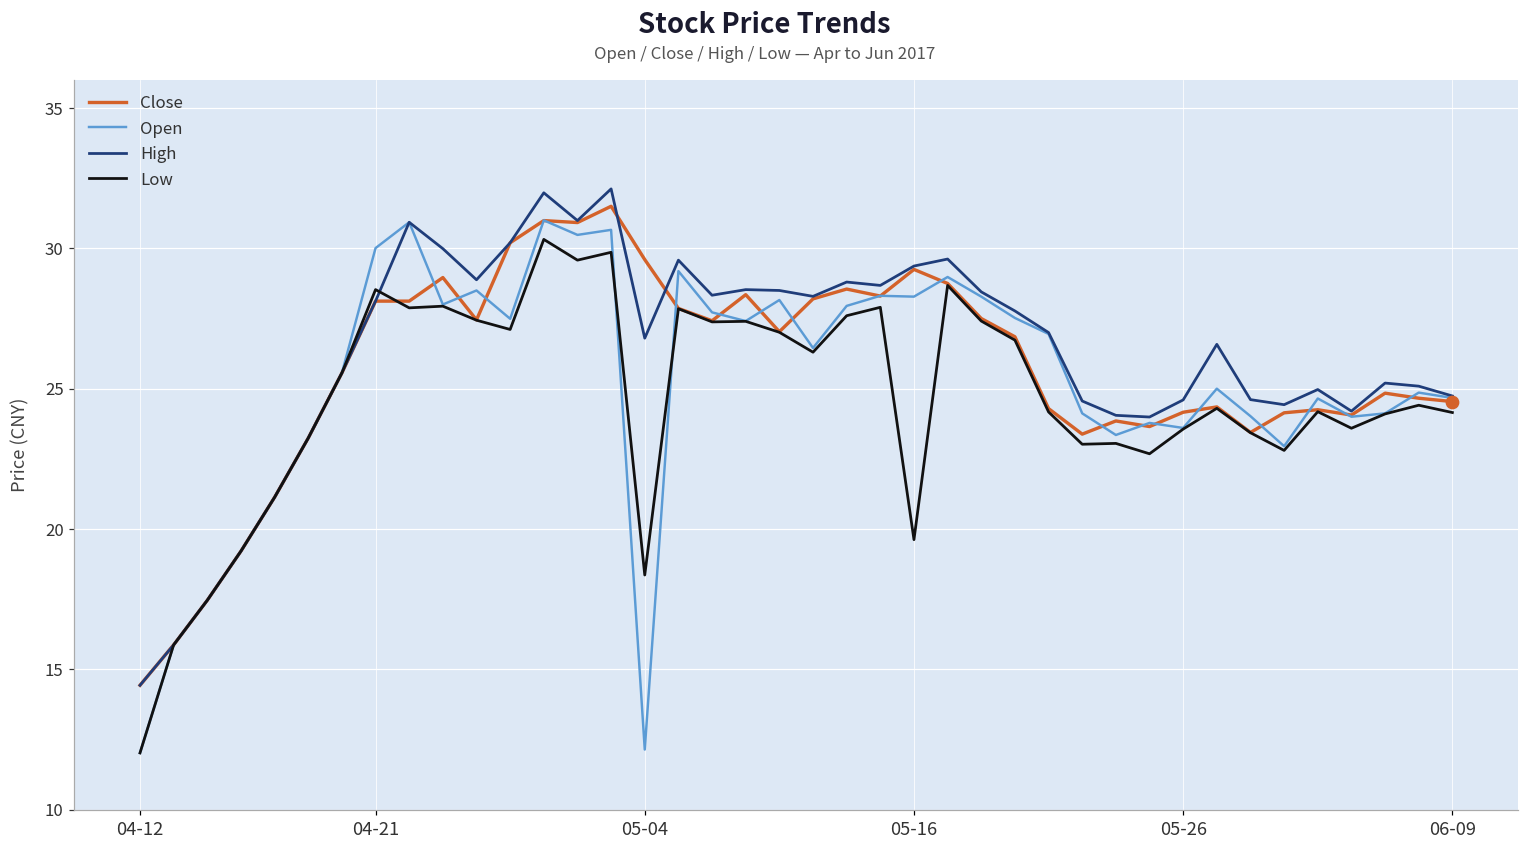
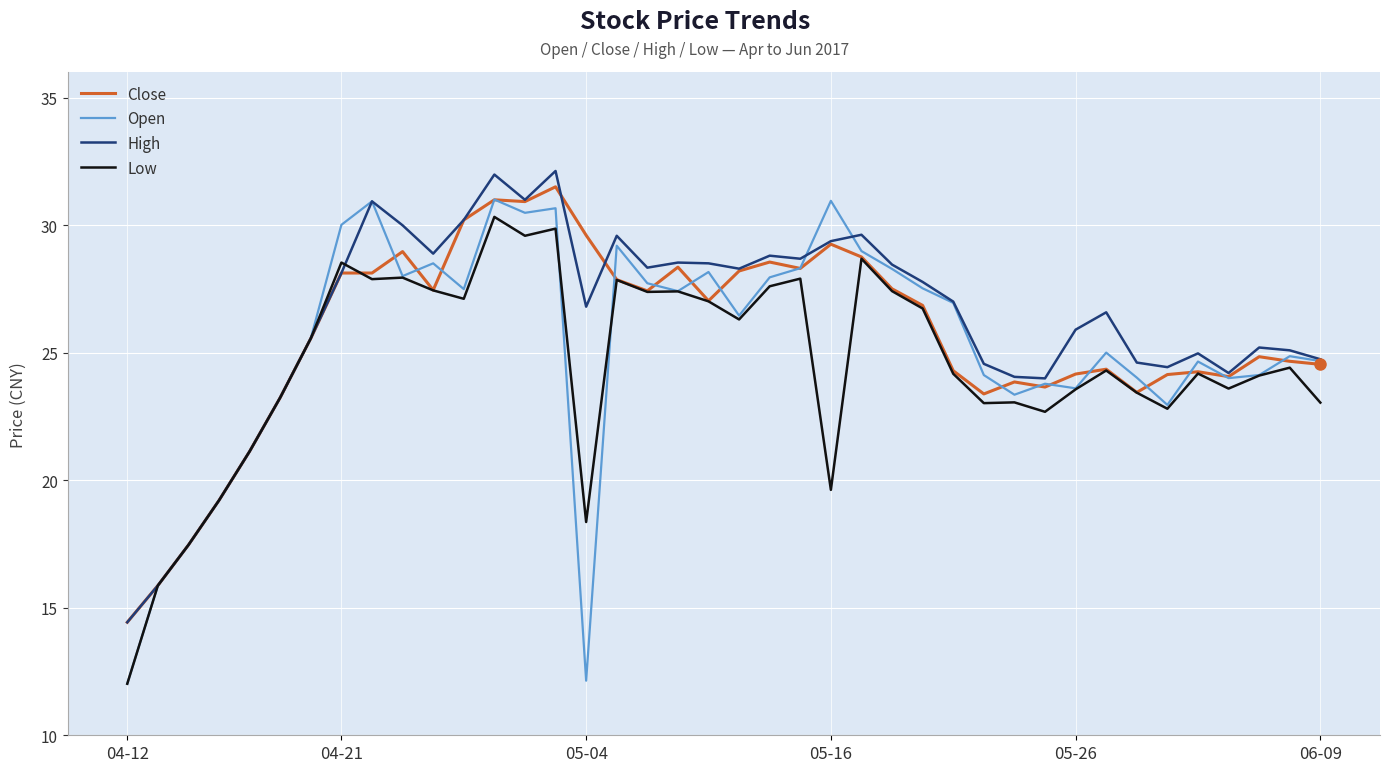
Open, 05-16: 28.3 -> 31.0
High, 05-26: 24.6 -> 25.9
Low, 06-09: 24.2 -> 23.0
